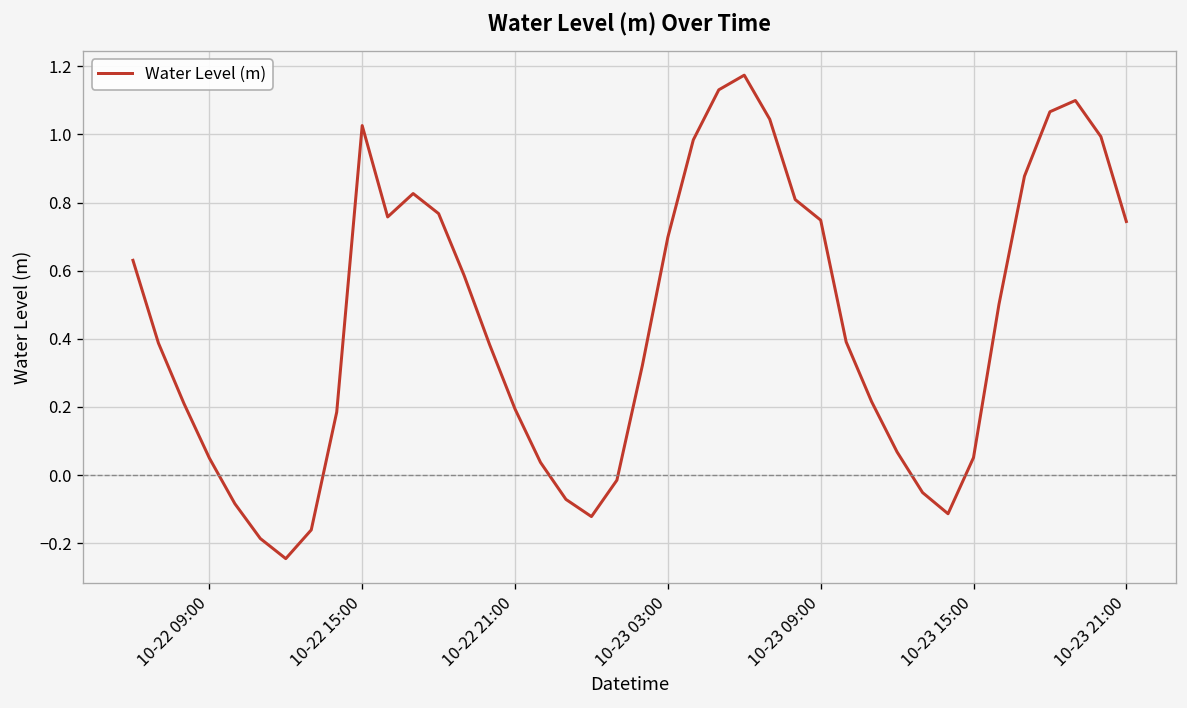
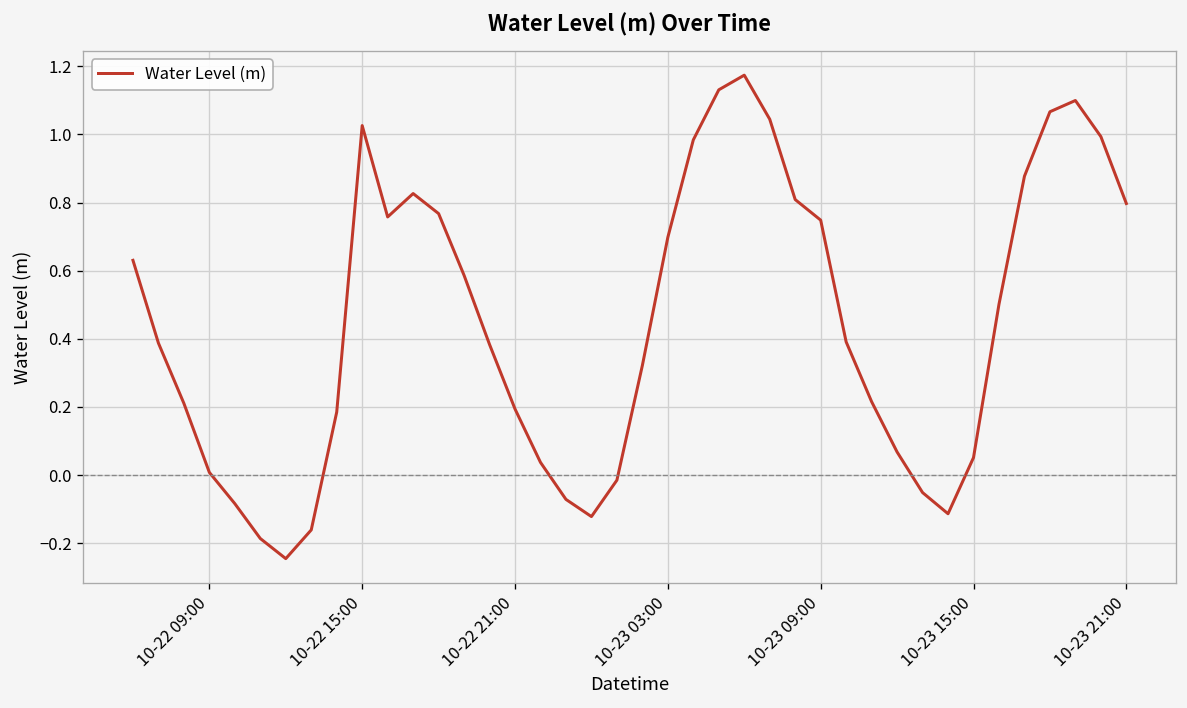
10-22 09:00: 0.05 -> 0.01
10-23 21:00: 0.74 -> 0.80
